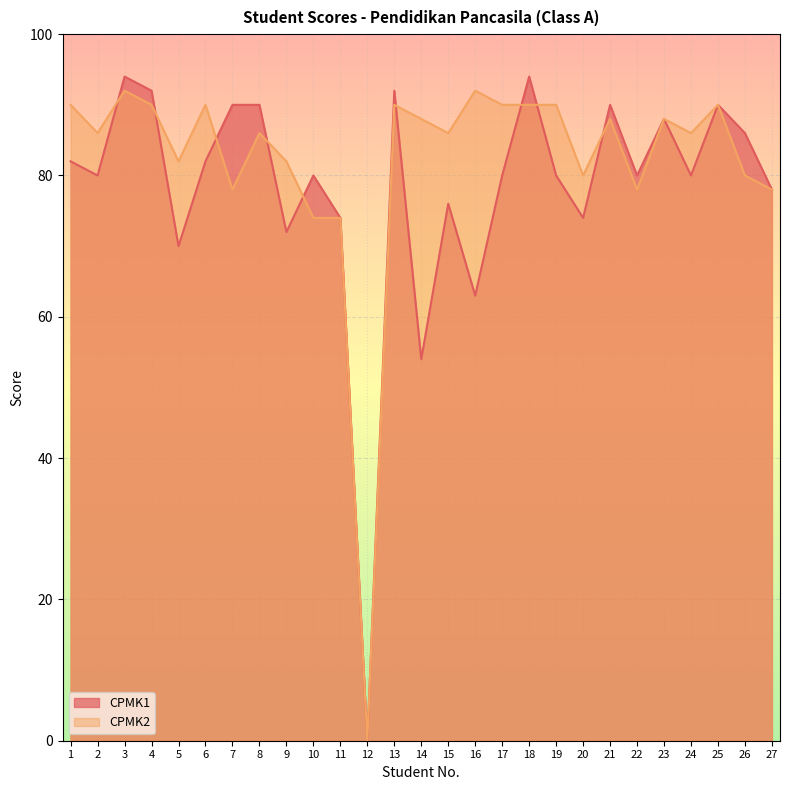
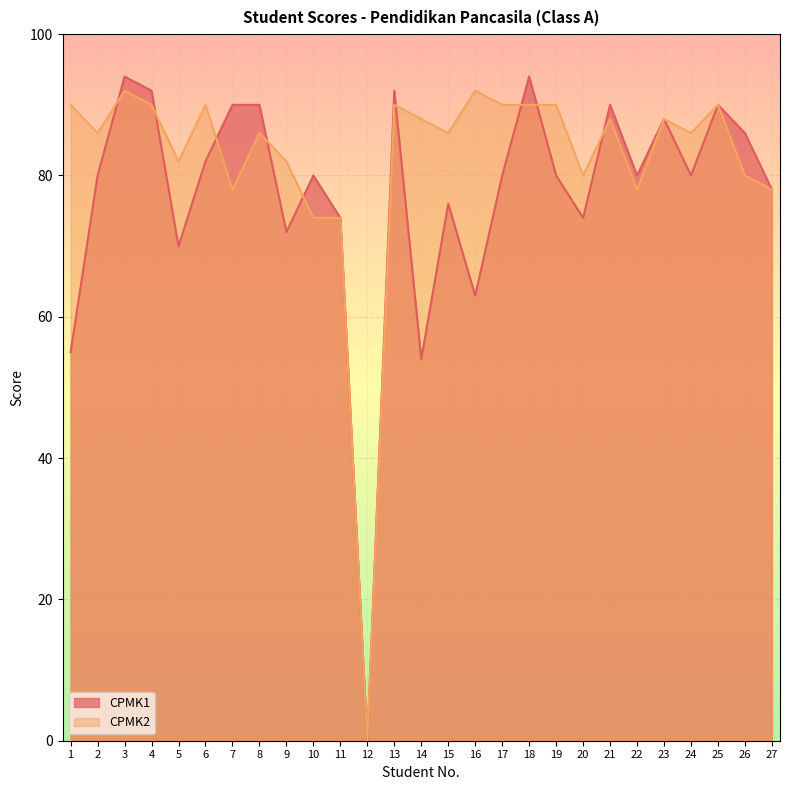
CPMK1, 1: 82 -> 55
